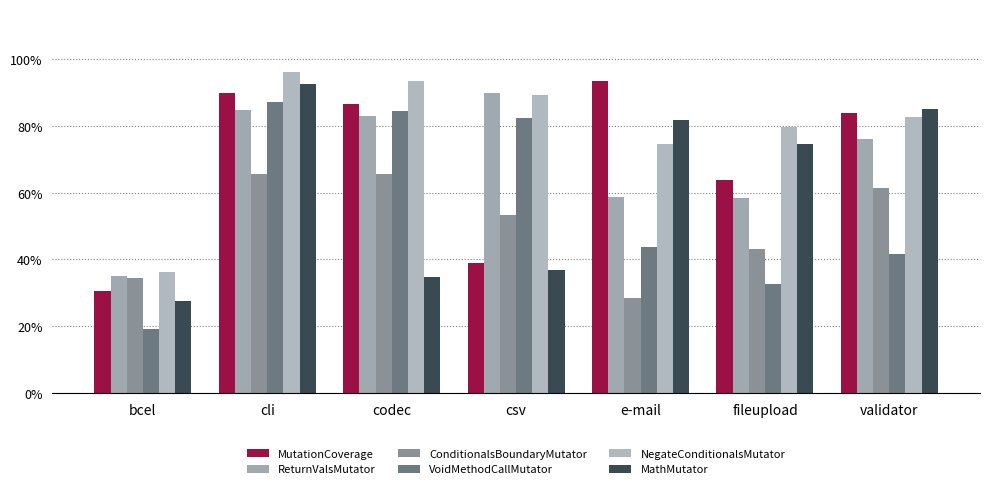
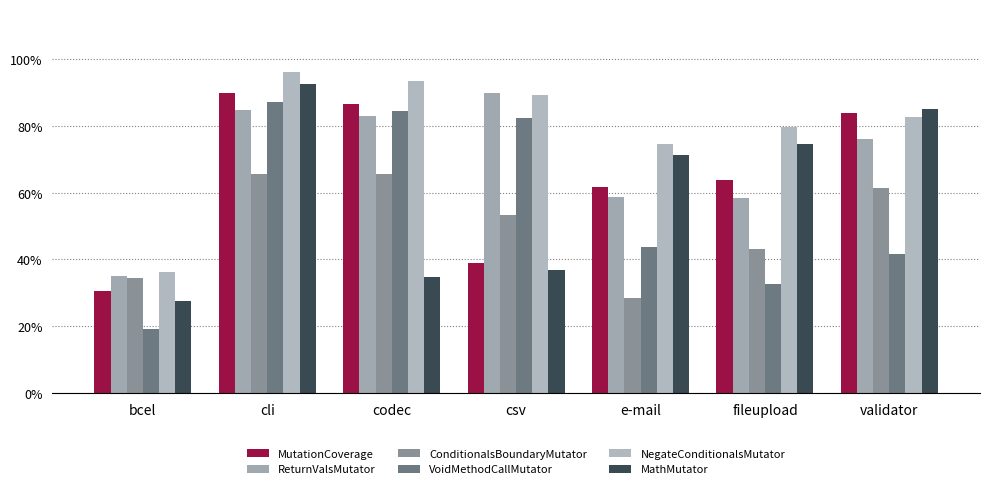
MutationCoverage, e-mail: 94% -> 62%
MathMutator, e-mail: 82% -> 71%
